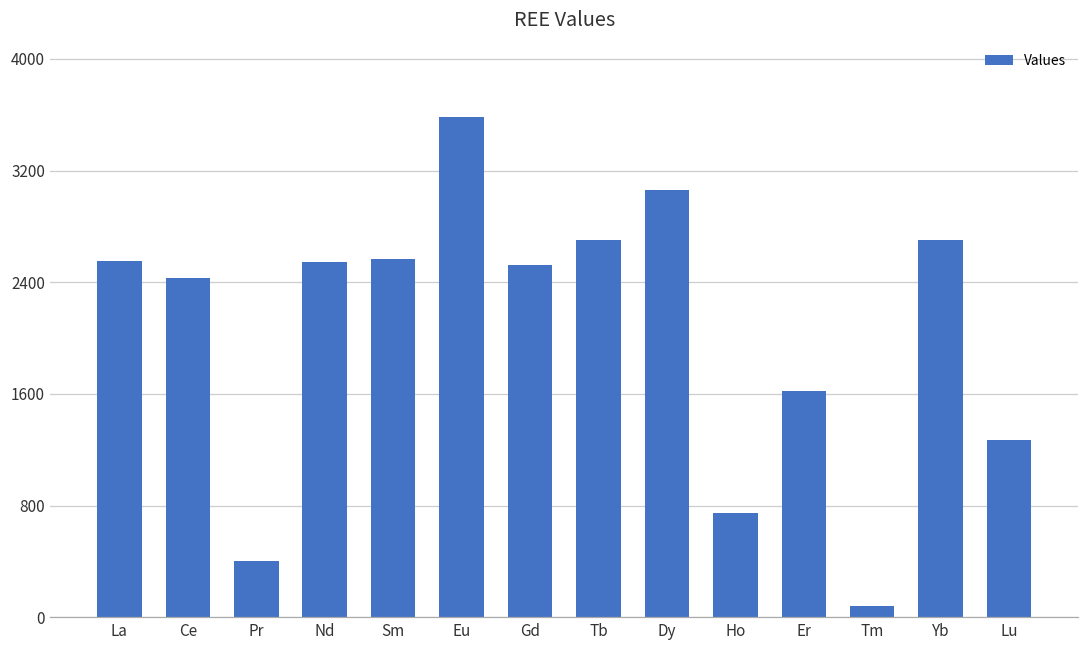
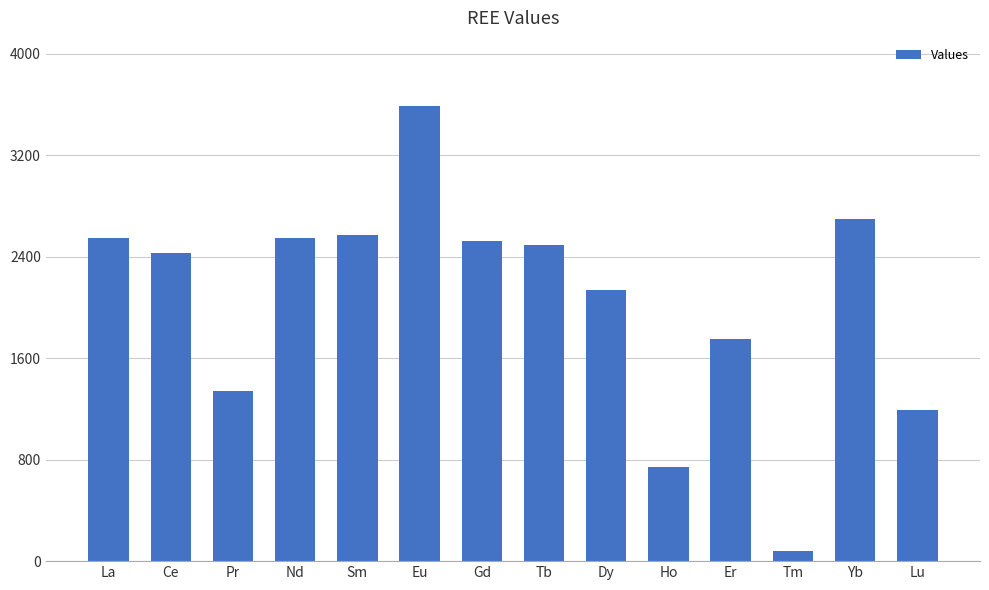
Pr: 400 -> 1340
Tb: 2700 -> 2490
Dy: 3060 -> 2140
Er: 1620 -> 1750
Lu: 1270 -> 1190
